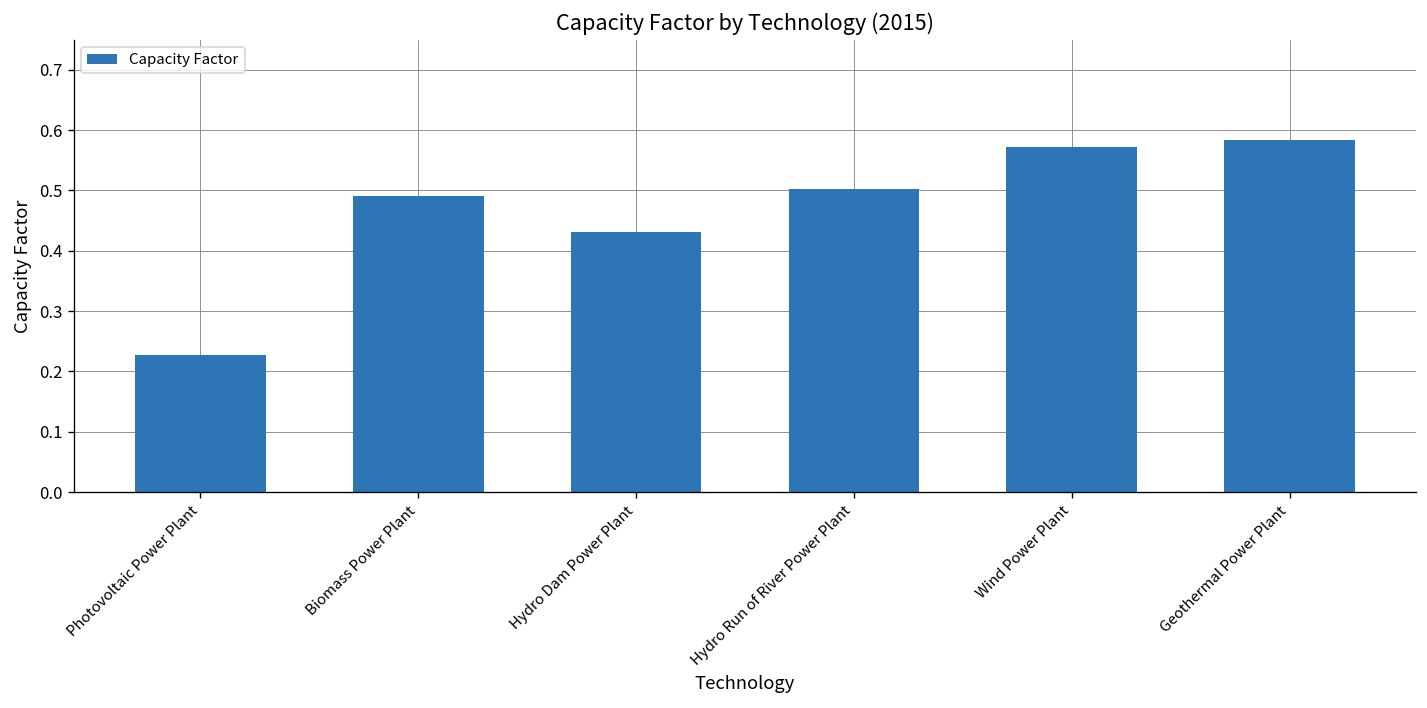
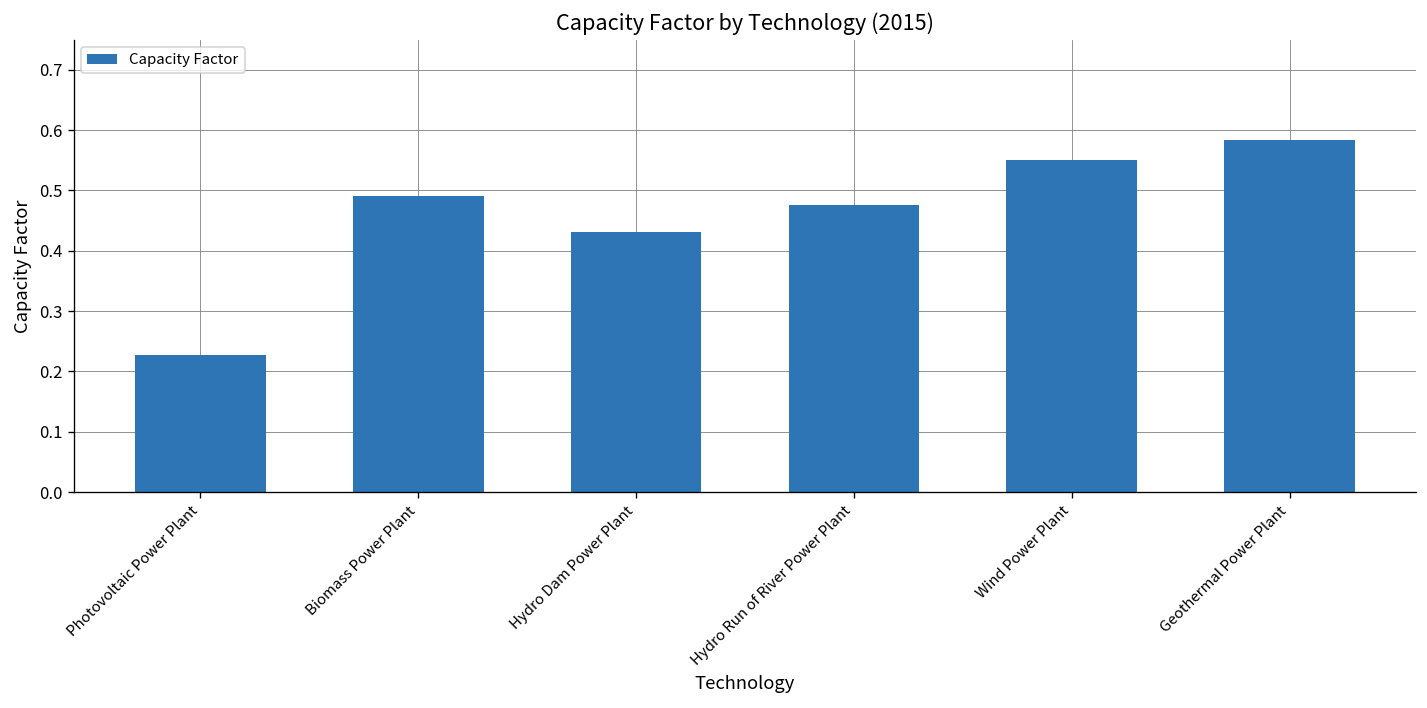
Hydro Run of River Power Plant: 0.50 -> 0.48
Wind Power Plant: 0.57 -> 0.55
